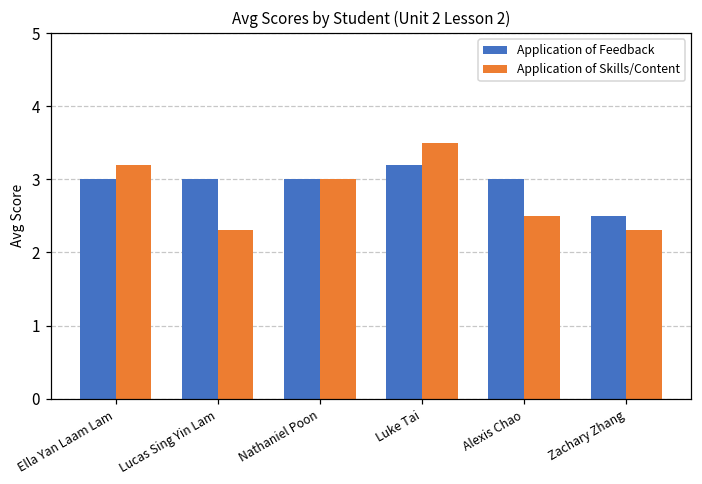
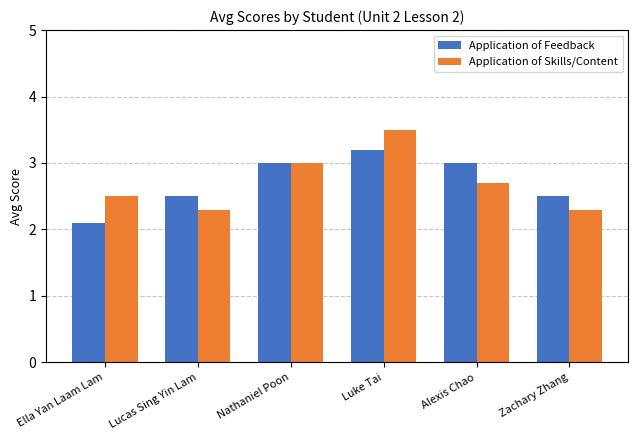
Application of Feedback, Ella Yan Laam Lam: 3.0 -> 2.1
Application of Skills/Content, Ella Yan Laam Lam: 3.2 -> 2.5
Application of Feedback, Lucas Sing Yin Lam: 3.0 -> 2.5
Application of Skills/Content, Alexis Chao: 2.5 -> 2.7
